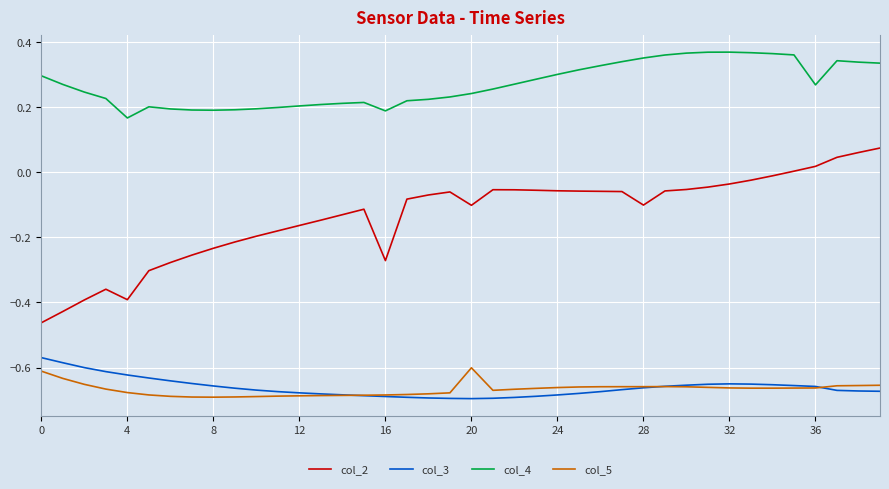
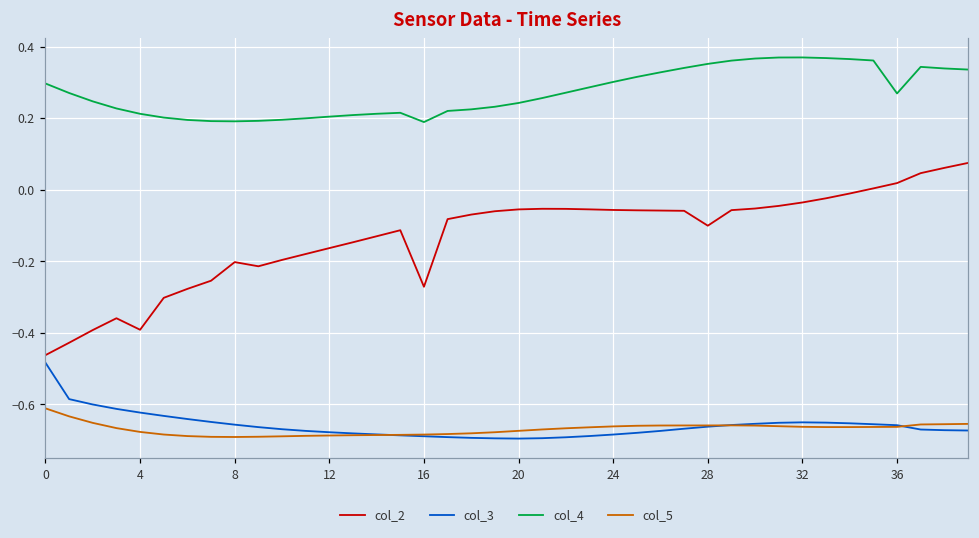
col_3, 0: -0.57 -> -0.48
col_4, 4: 0.17 -> 0.21
col_2, 8: -0.23 -> -0.20
col_2, 20: -0.10 -> -0.05
col_5, 20: -0.60 -> -0.67
